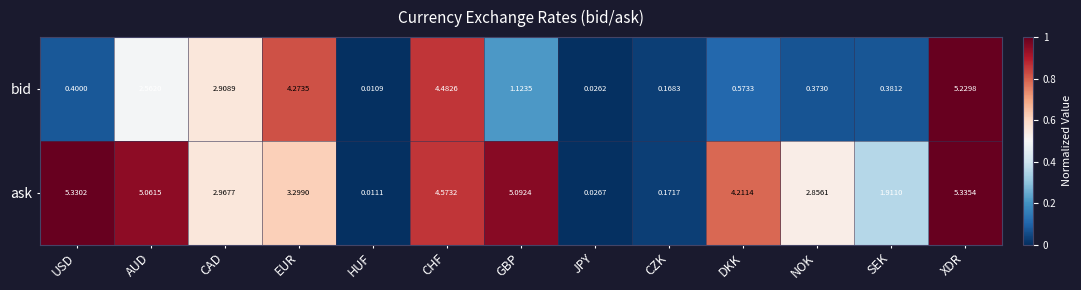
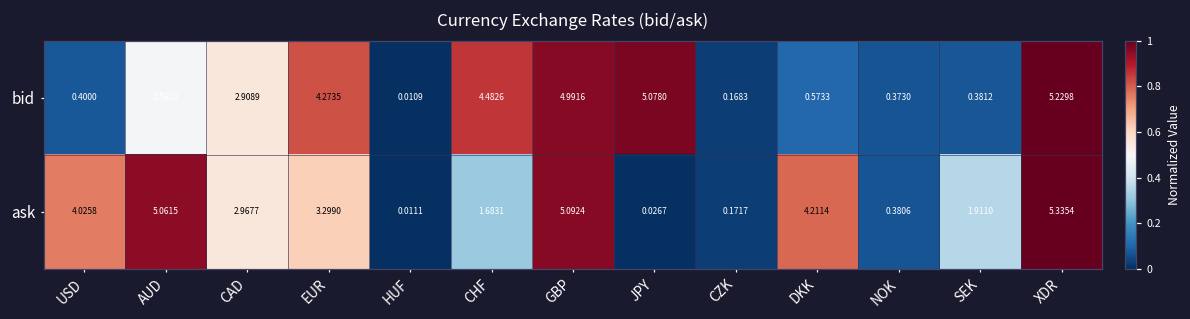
bid, GBP: 1.1235 -> 4.9916
bid, JPY: 0.0262 -> 5.0780
ask, USD: 5.3302 -> 4.0258
ask, CHF: 4.5732 -> 1.6831
ask, NOK: 2.8561 -> 0.3806
